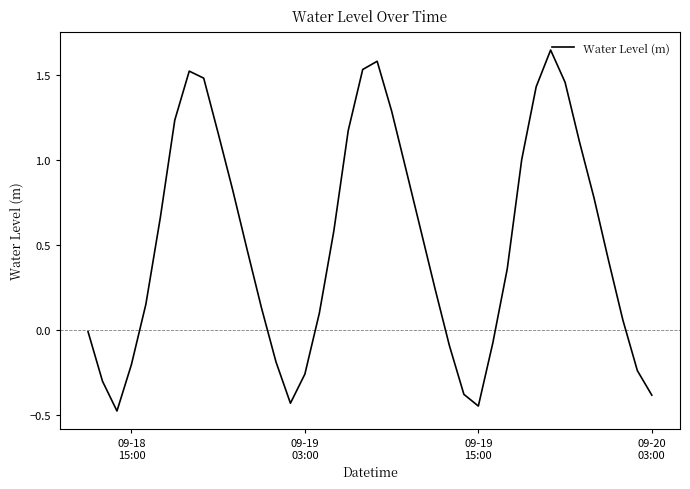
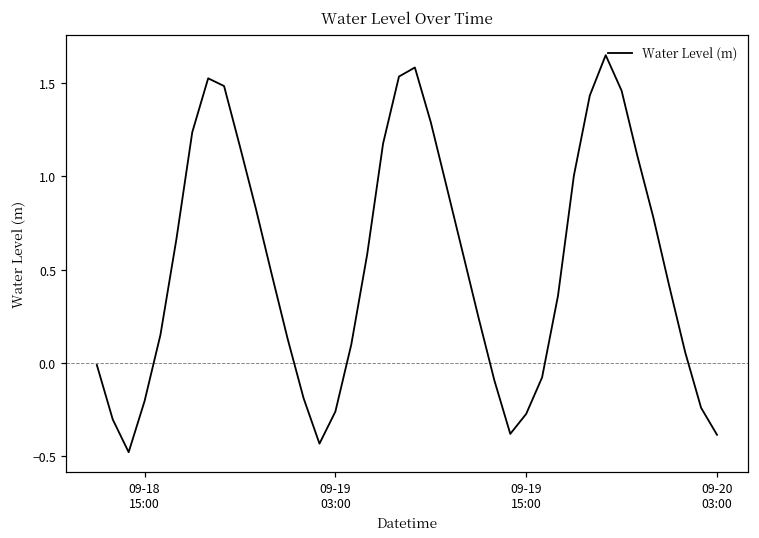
09-19 15:00: -0.45 -> -0.27
